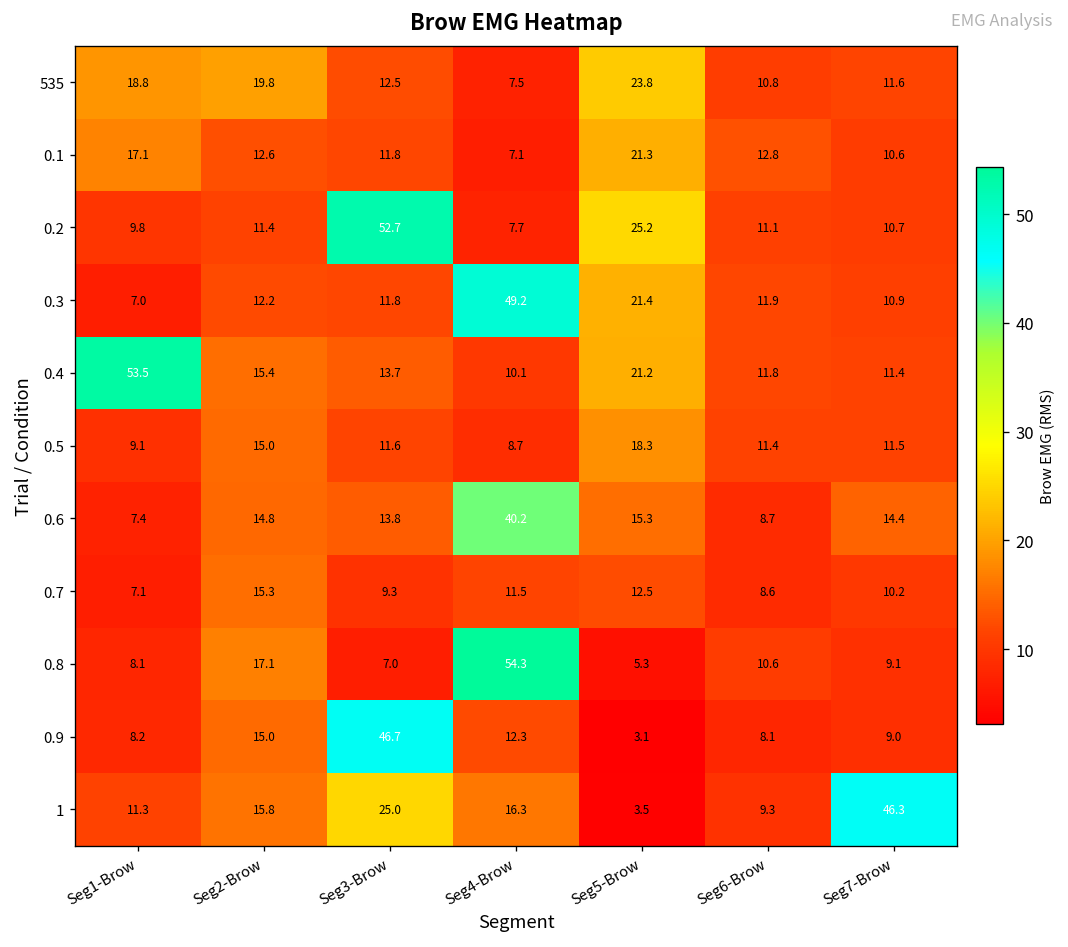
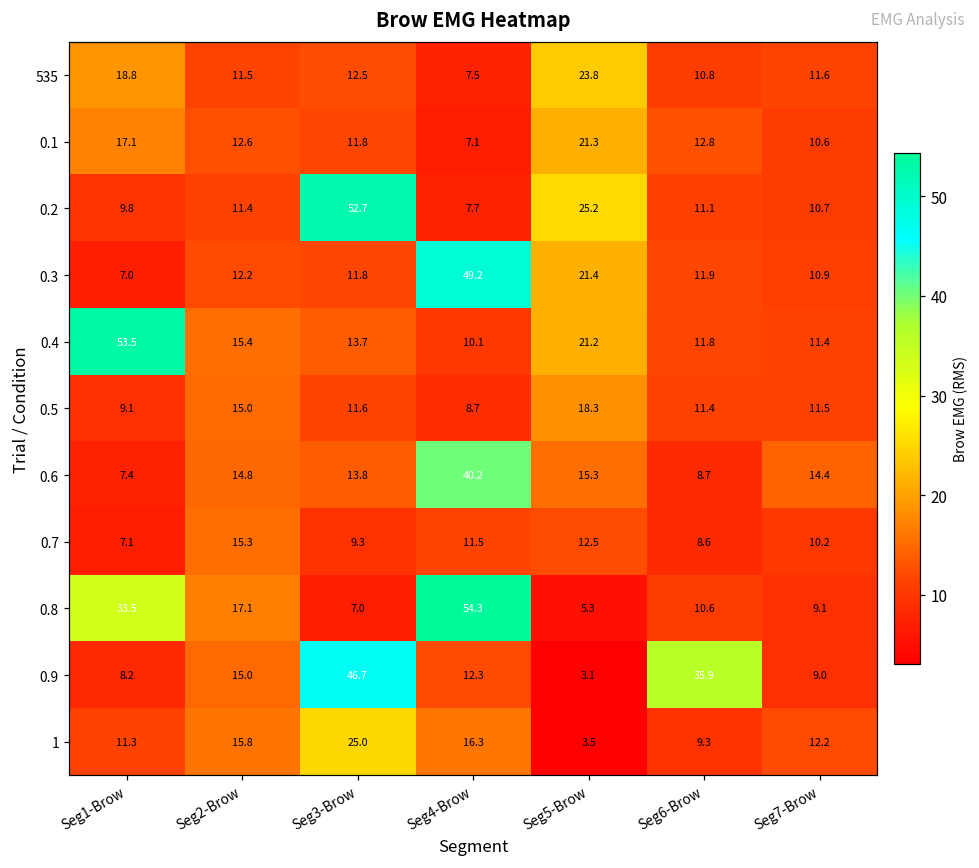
535, Seg2-Brow: 19.8 -> 11.5
0.8, Seg1-Brow: 8.1 -> 33.5
0.9, Seg6-Brow: 8.1 -> 35.9
1, Seg7-Brow: 46.3 -> 12.2
